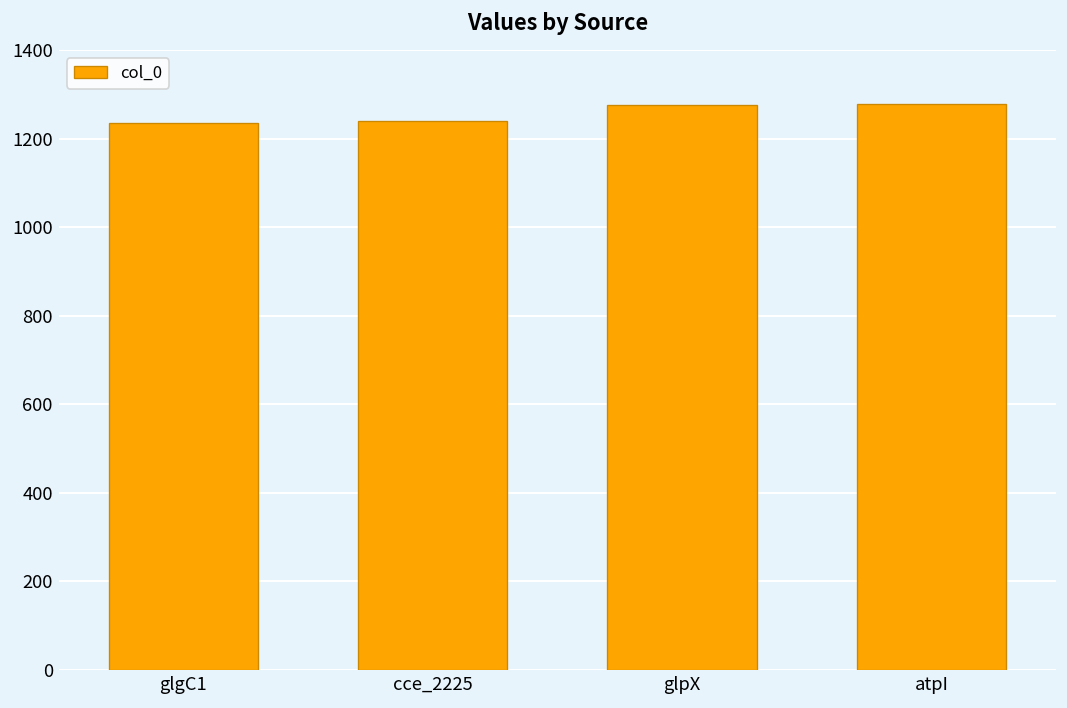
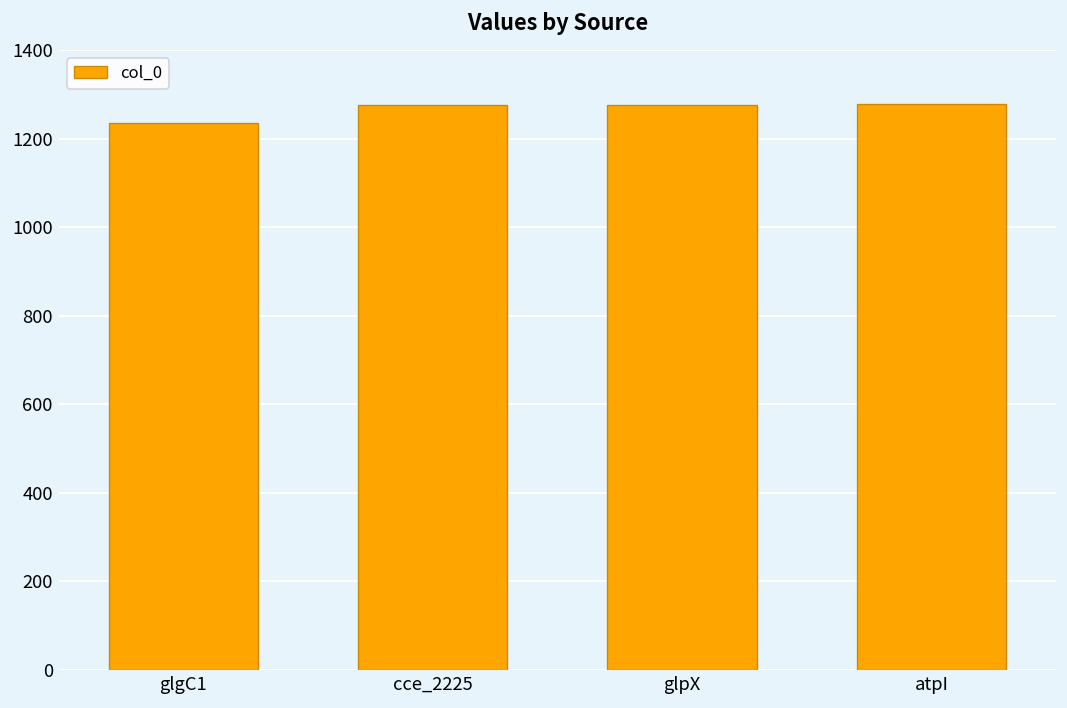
cce_2225: 1240 -> 1280
